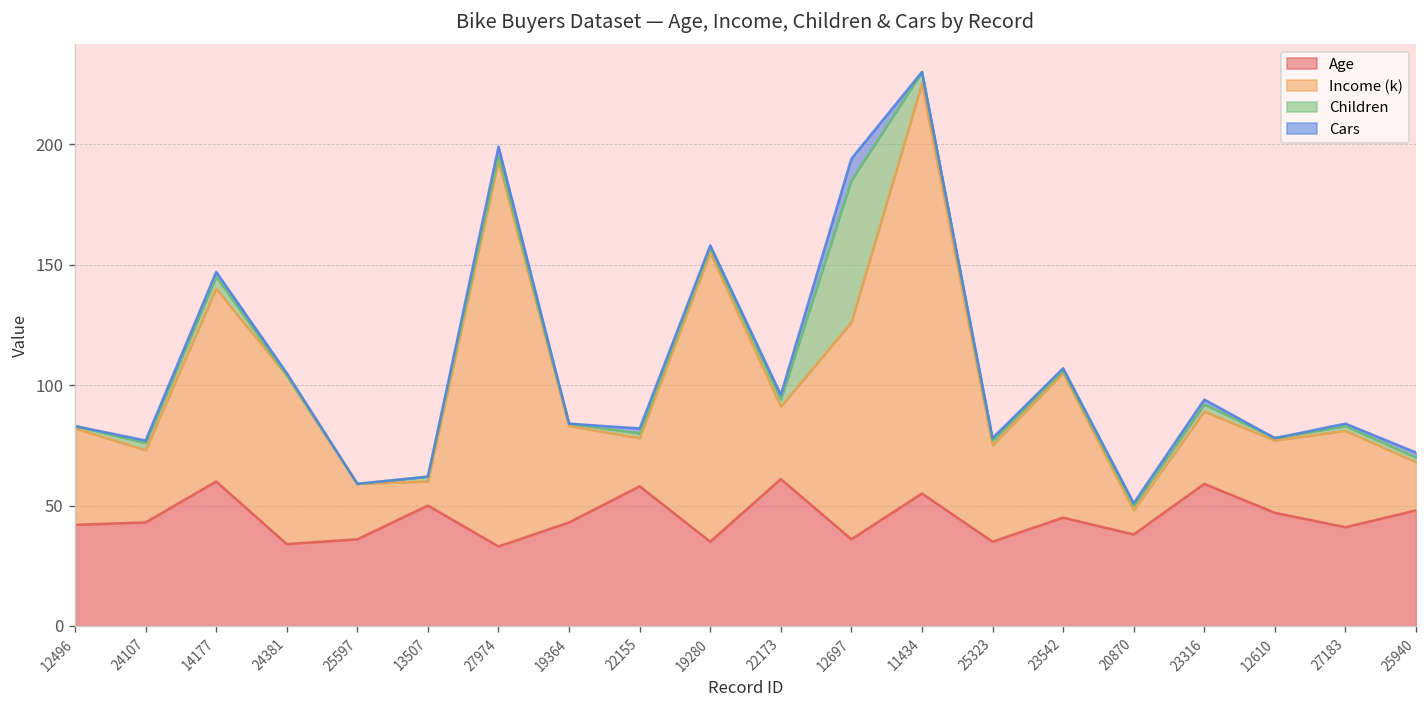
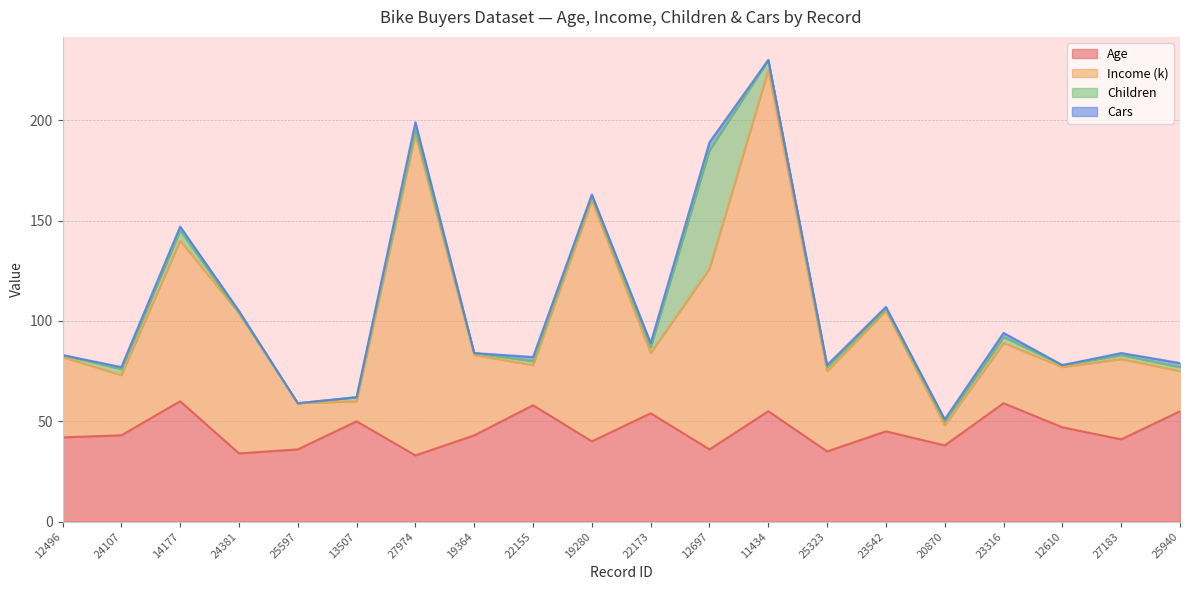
Age, 19280: 35 -> 40
Age, 22173: 61 -> 54
Cars, 12697: 9 -> 4
Age, 25940: 48 -> 55
